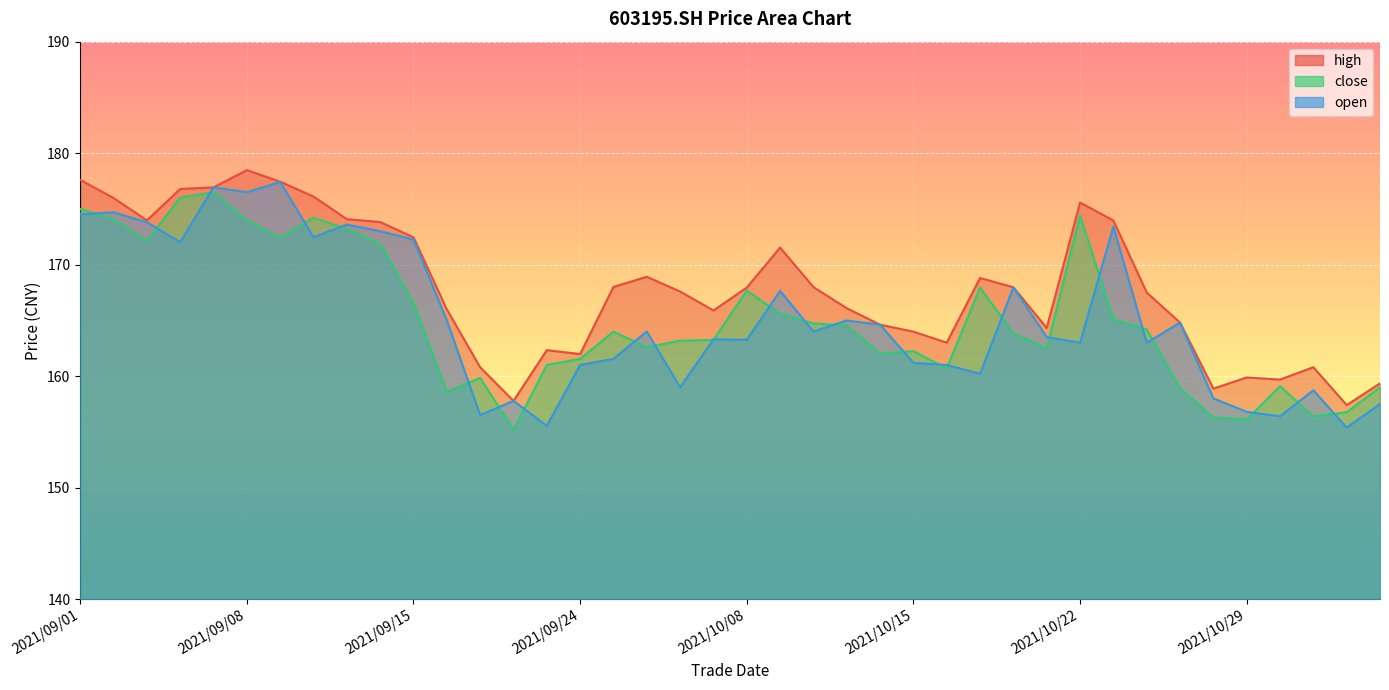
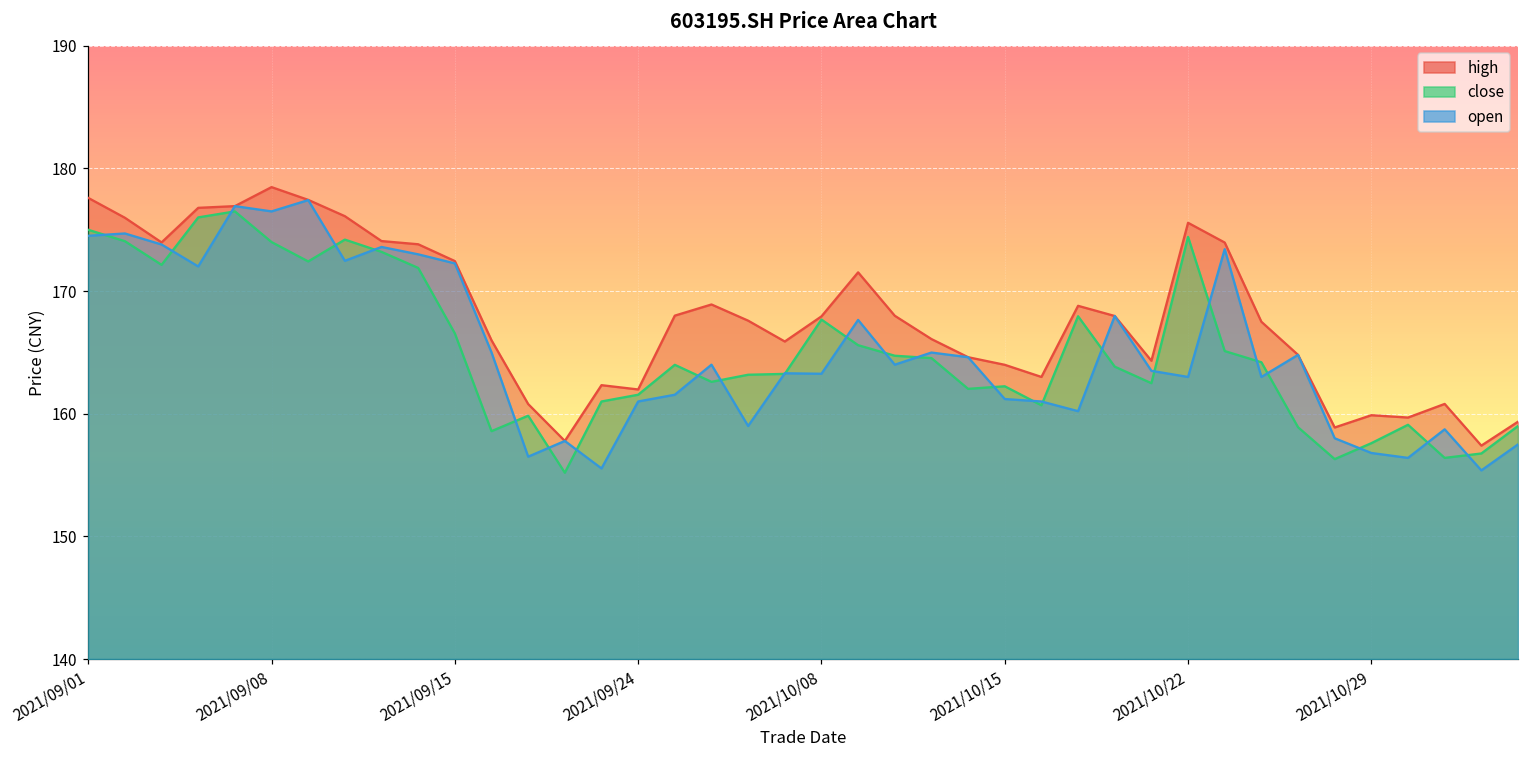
close, 2021/10/29: 156.1 -> 157.6
